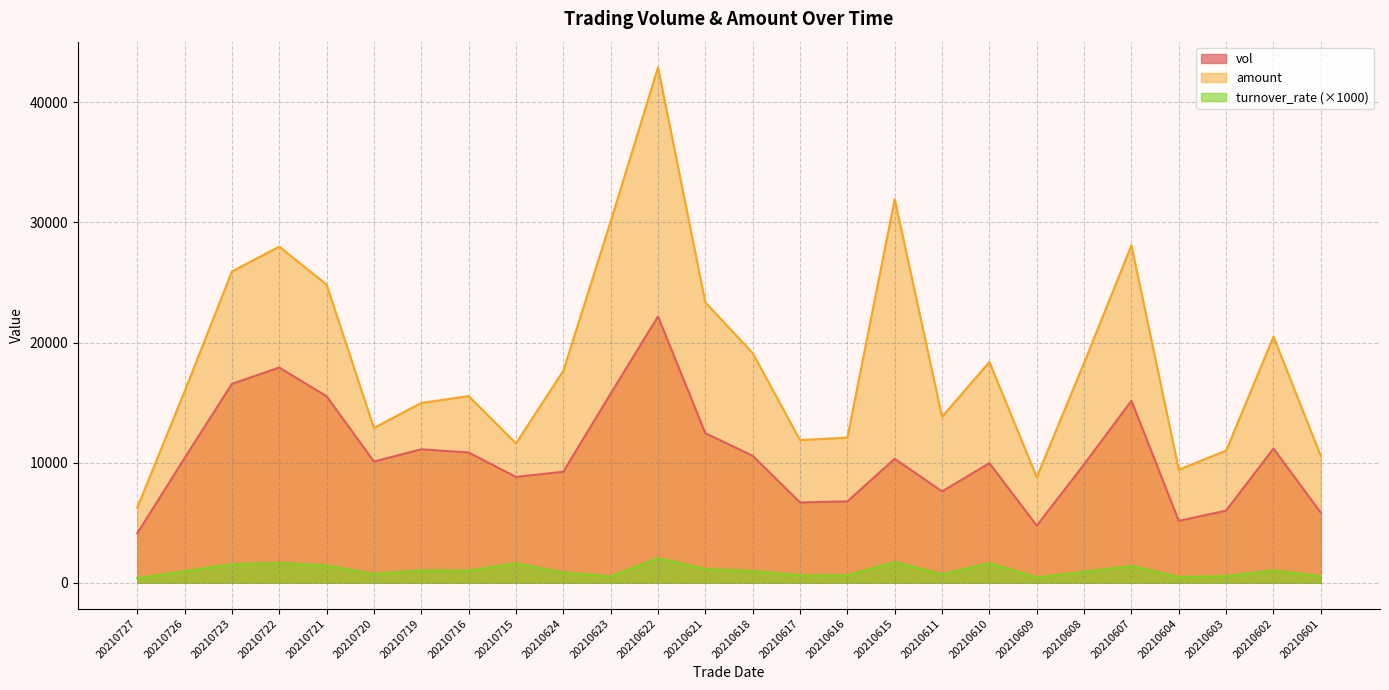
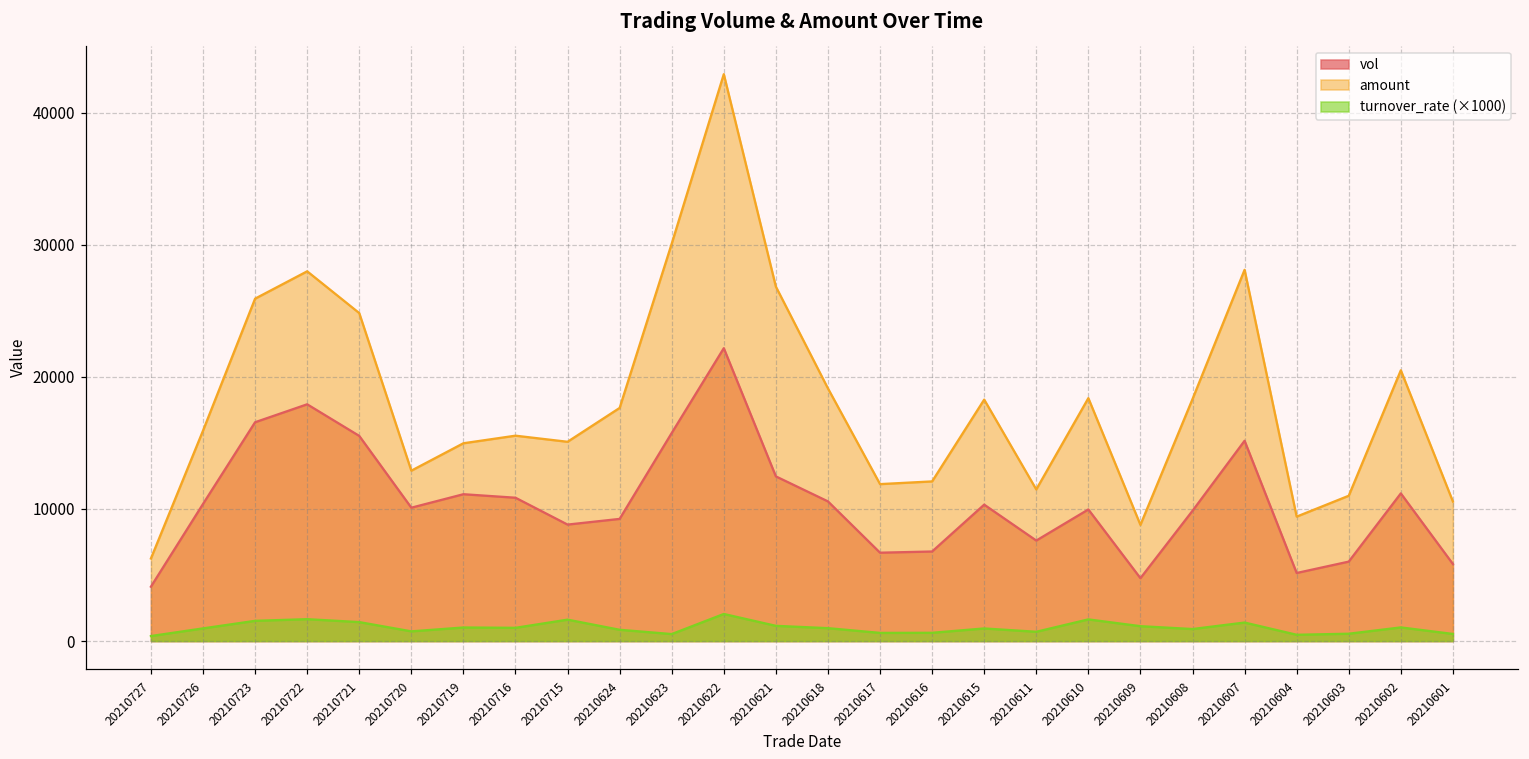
amount, 20210715: 11600 -> 15100
amount, 20210621: 23300 -> 26800
amount, 20210615: 31900 -> 18300
turnover_rate (×1000), 20210615: 1700 -> 1000
amount, 20210611: 13800 -> 11500
turnover_rate (×1000), 20210609: 400 -> 1100
